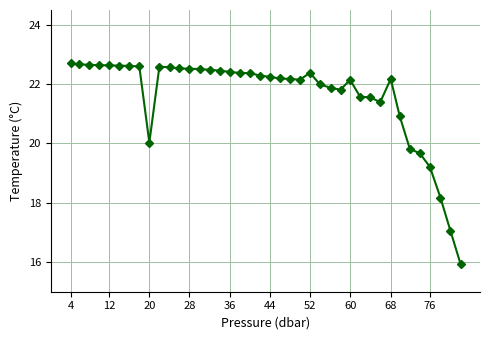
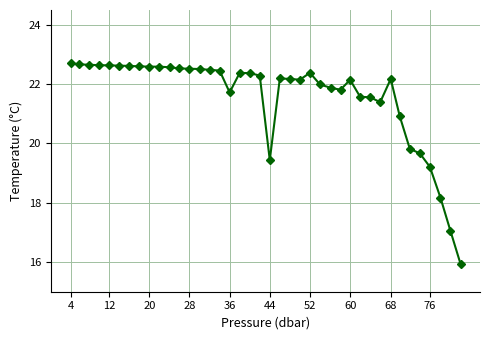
20: 20.0 -> 22.6
36: 22.4 -> 21.7
44: 22.2 -> 19.4
